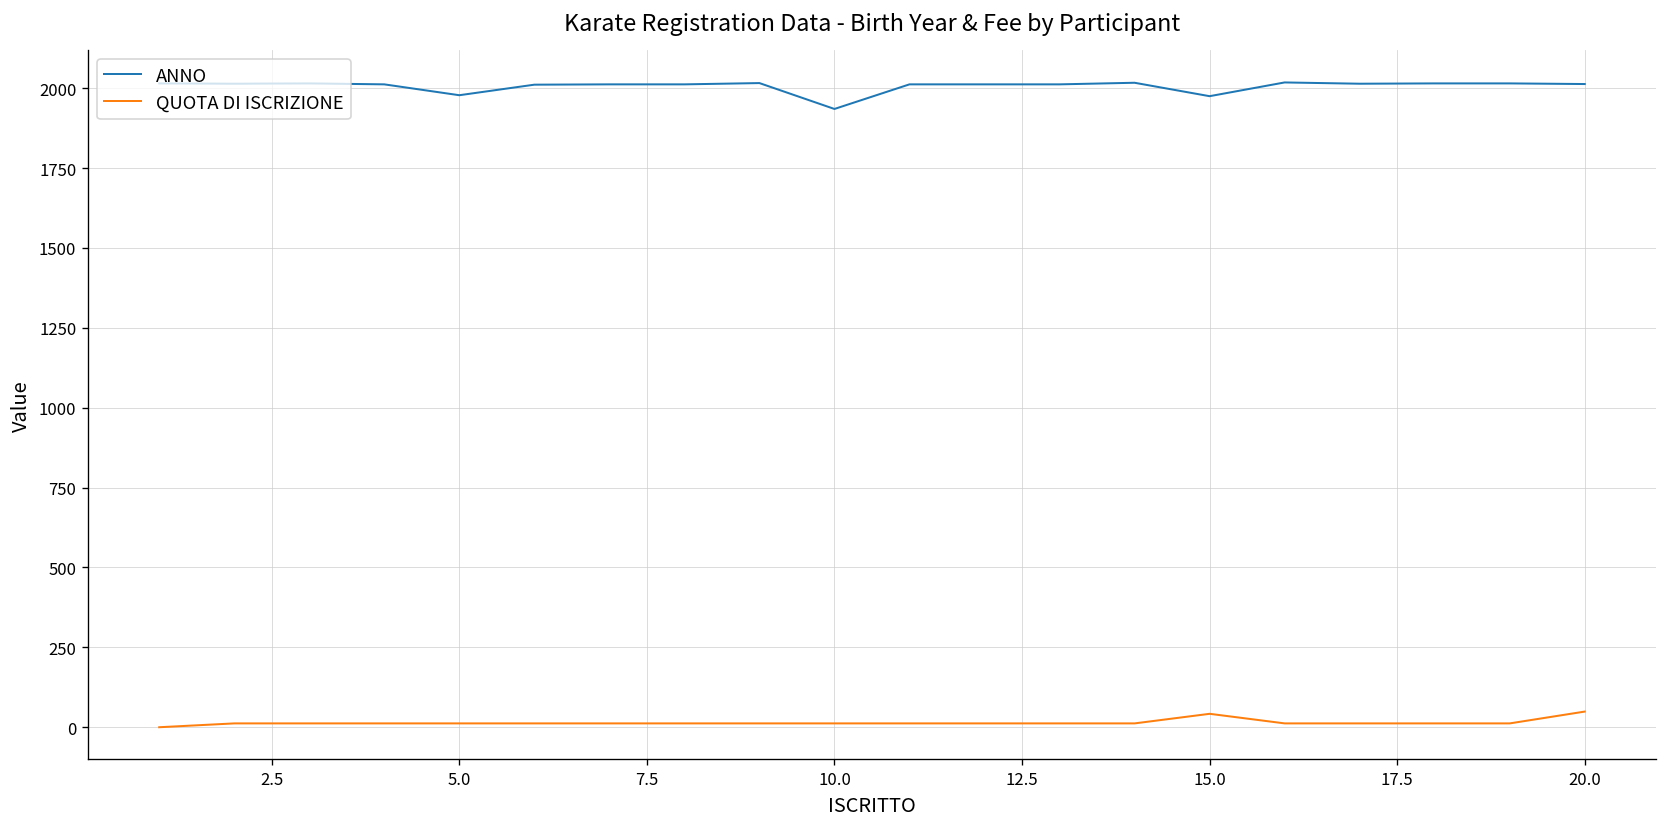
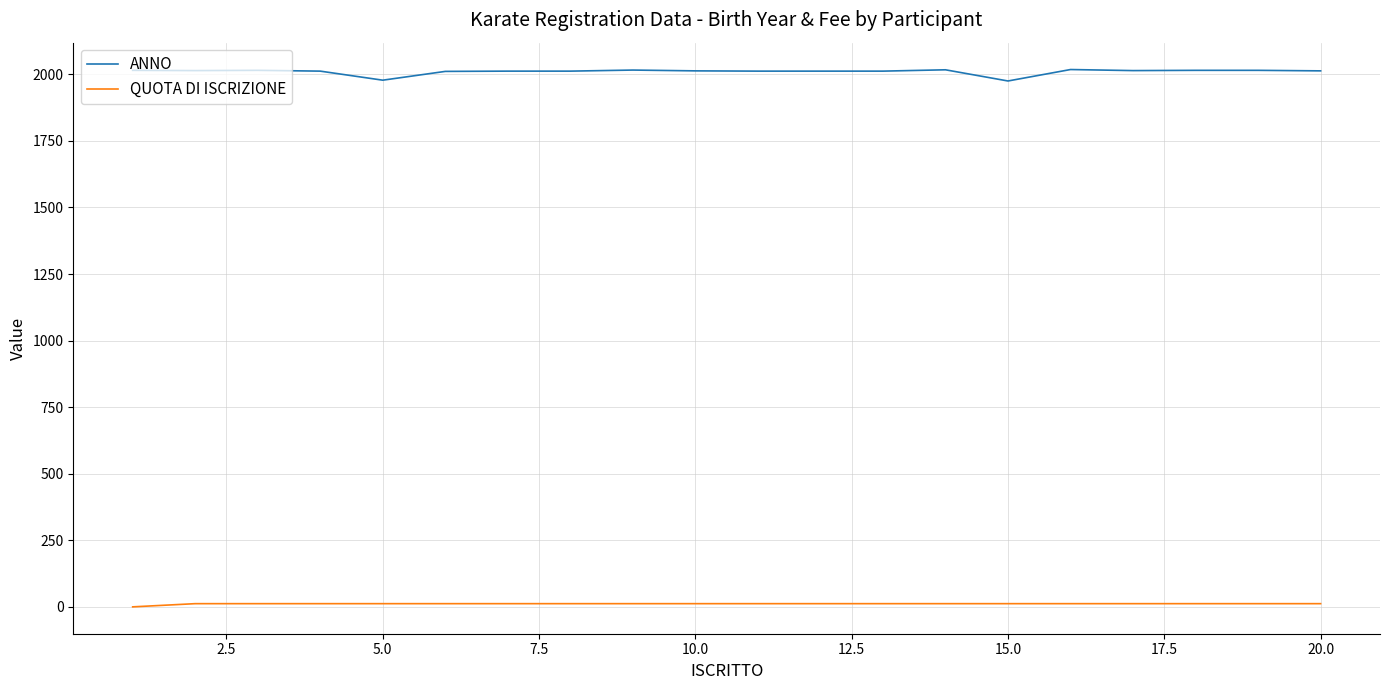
ANNO, 10.0: 1940 -> 2010
QUOTA DI ISCRIZIONE, 15.0: 40 -> 10
QUOTA DI ISCRIZIONE, 20.0: 50 -> 10
